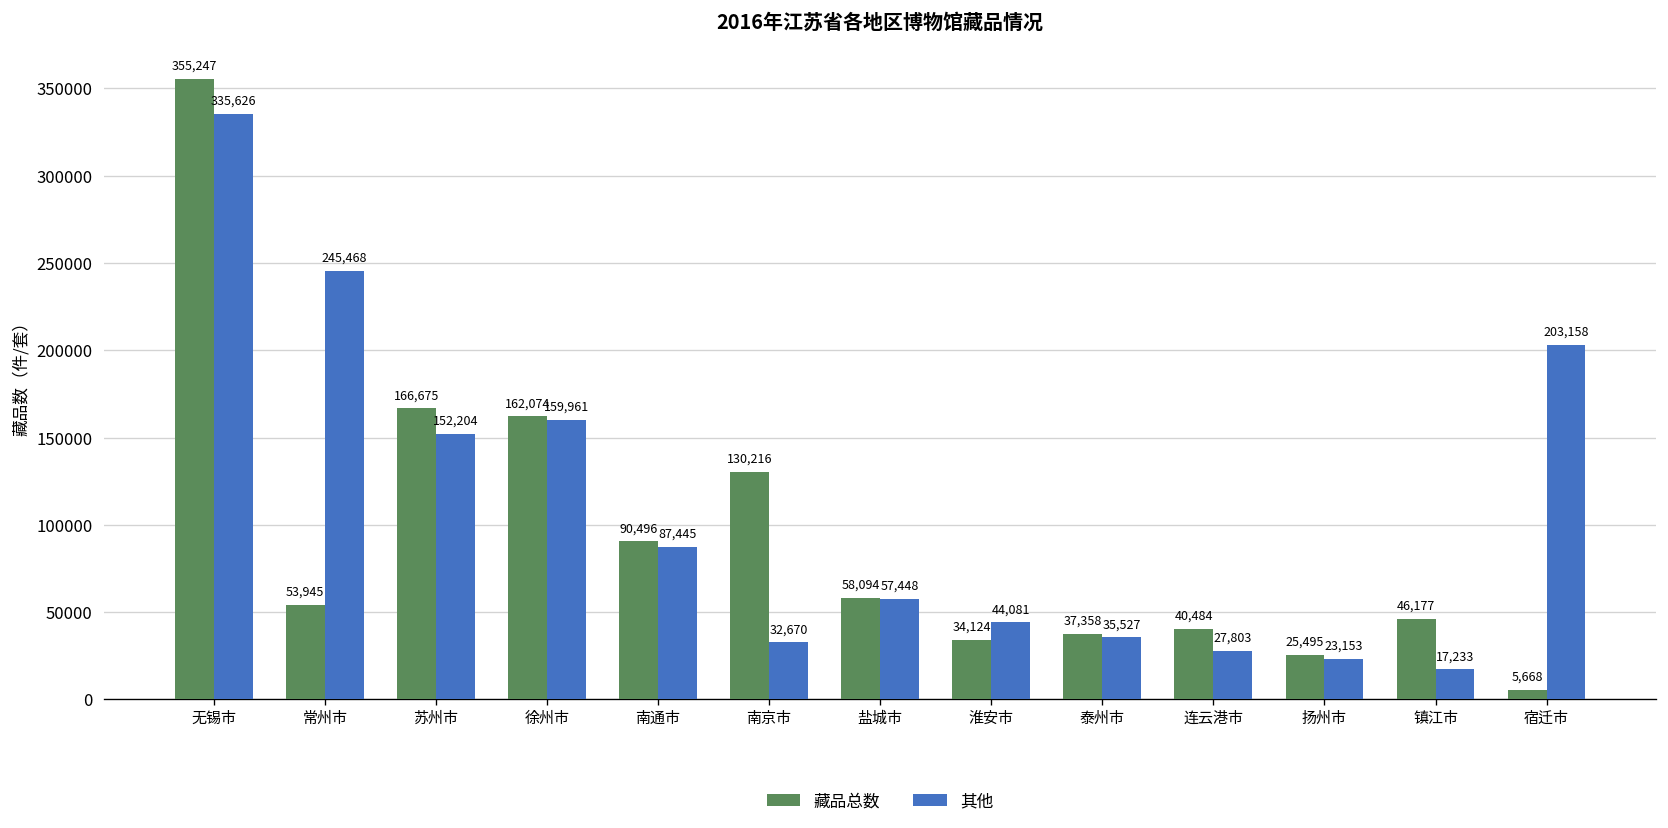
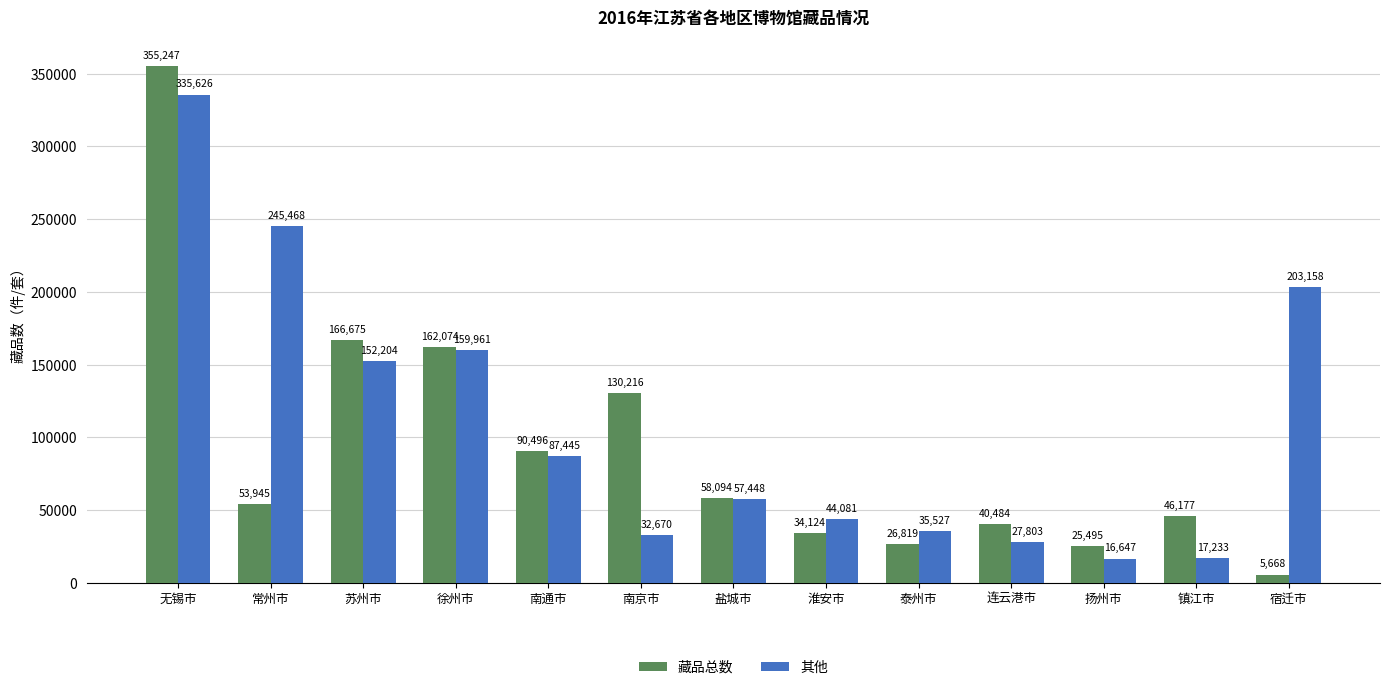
藏品总数, 泰州市: 37,358 -> 26,819
其他, 扬州市: 23,153 -> 16,647
